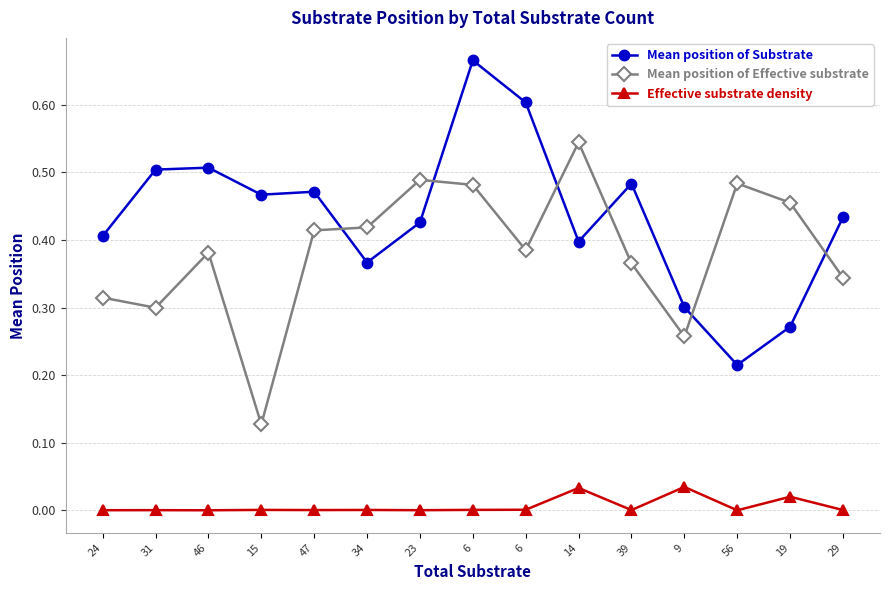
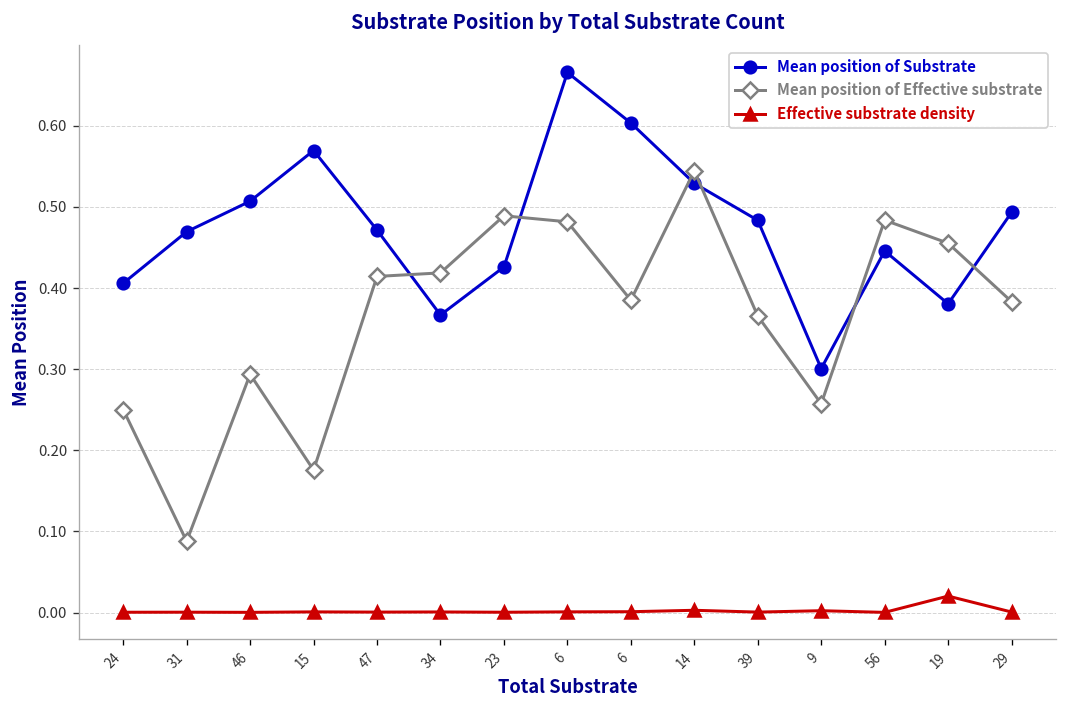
Mean position of Effective substrate, 24: 0.31 -> 0.25
Mean position of Substrate, 31: 0.50 -> 0.47
Mean position of Effective substrate, 31: 0.30 -> 0.09
Mean position of Effective substrate, 46: 0.38 -> 0.29
Mean position of Substrate, 15: 0.47 -> 0.57
Mean position of Effective substrate, 15: 0.13 -> 0.18
Mean position of Substrate, 14: 0.40 -> 0.53
Effective substrate density, 14: 0.03 -> 0.00
Effective substrate density, 9: 0.03 -> 0.00
Mean position of Substrate, 56: 0.22 -> 0.45
Mean position of Substrate, 19: 0.27 -> 0.38
Mean position of Substrate, 29: 0.43 -> 0.49
Mean position of Effective substrate, 29: 0.34 -> 0.38
